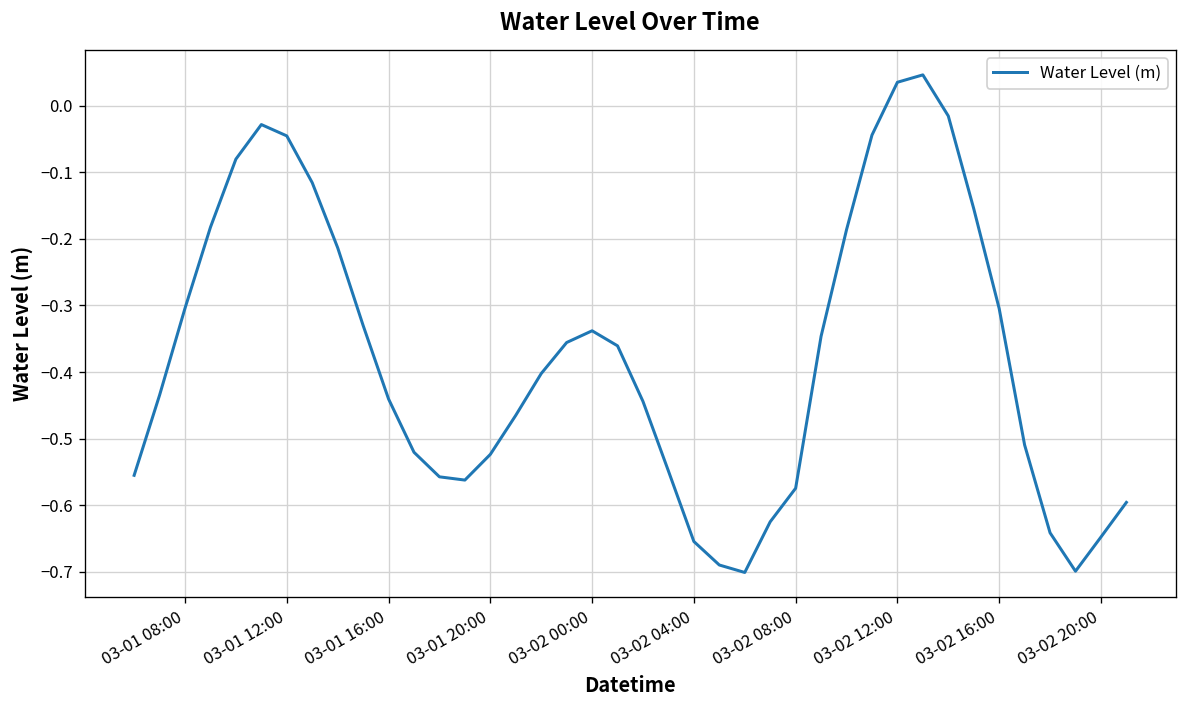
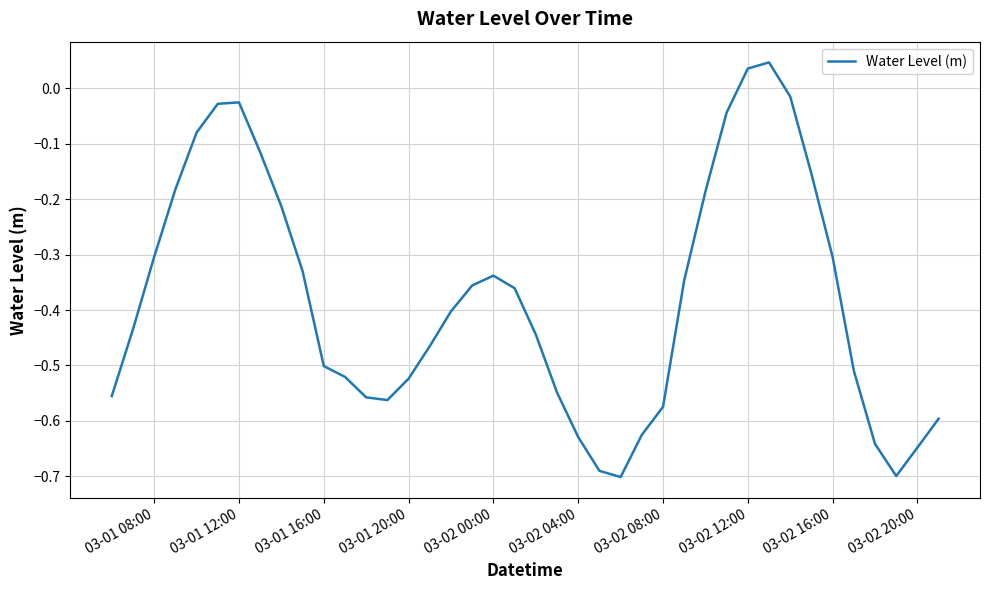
03-01 12:00: -0.05 -> -0.03
03-01 16:00: -0.44 -> -0.50
03-02 04:00: -0.65 -> -0.63
